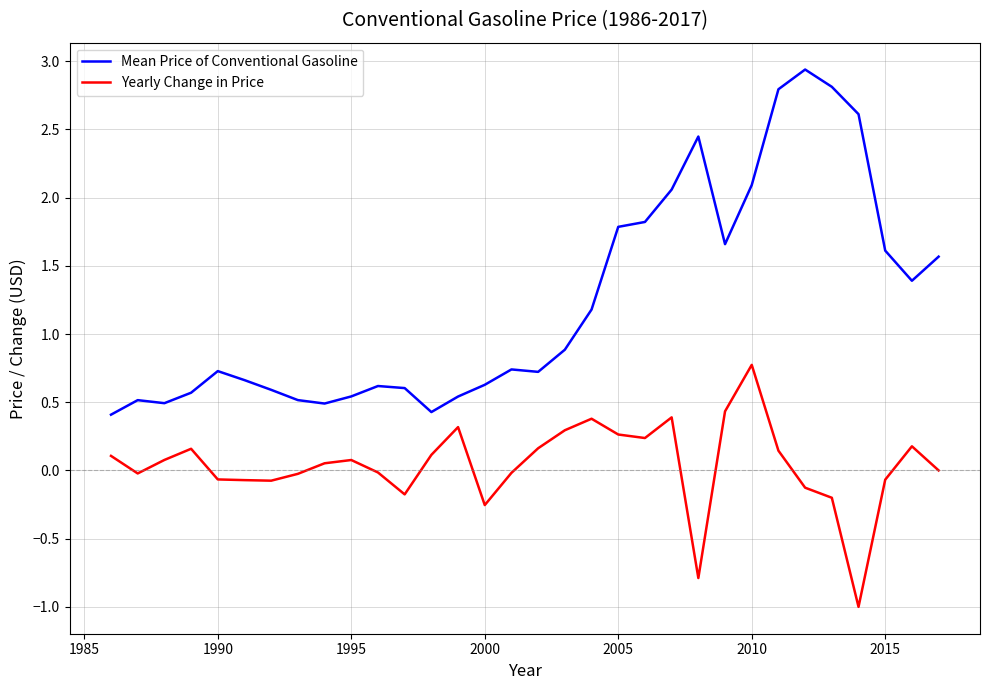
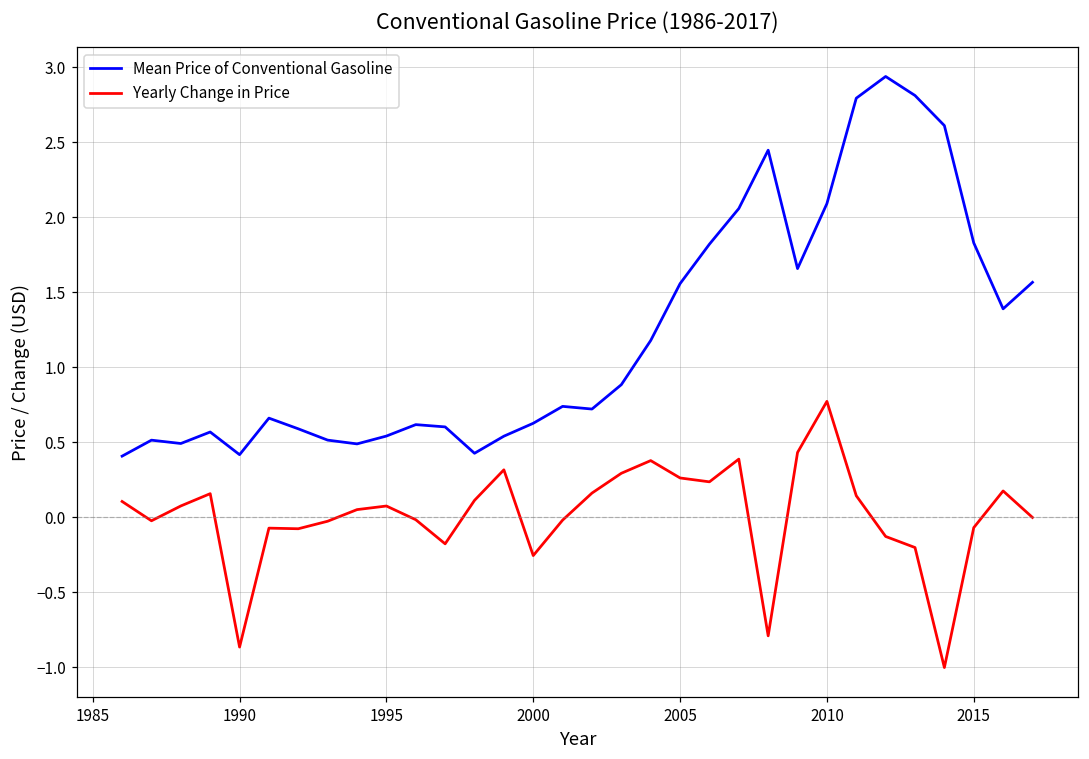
Mean Price of Conventional Gasoline, 1990: 0.73 -> 0.42
Yearly Change in Price, 1990: -0.07 -> -0.86
Mean Price of Conventional Gasoline, 2005: 1.79 -> 1.56
Mean Price of Conventional Gasoline, 2015: 1.61 -> 1.83
